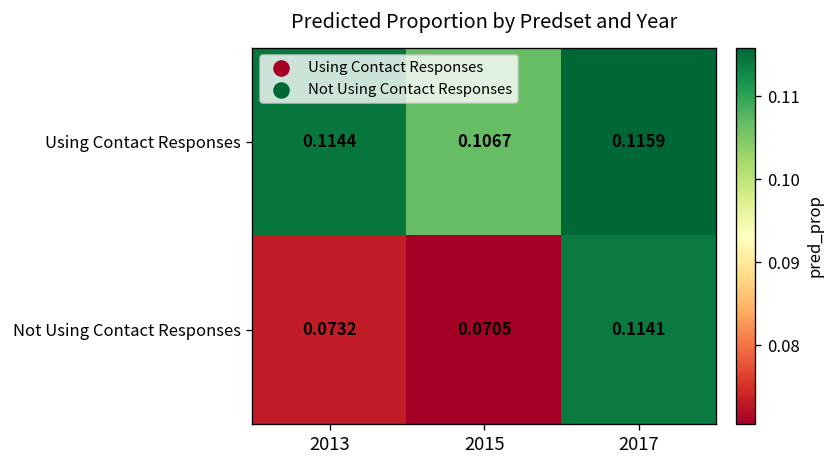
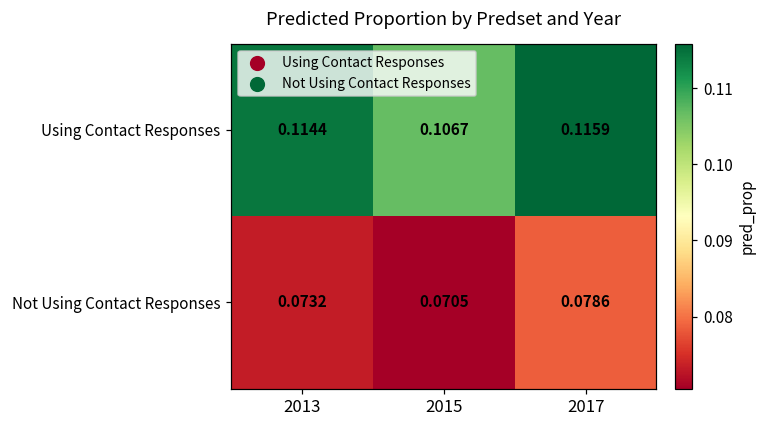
Not Using Contact Responses, 2017: 0.1141 -> 0.0786
